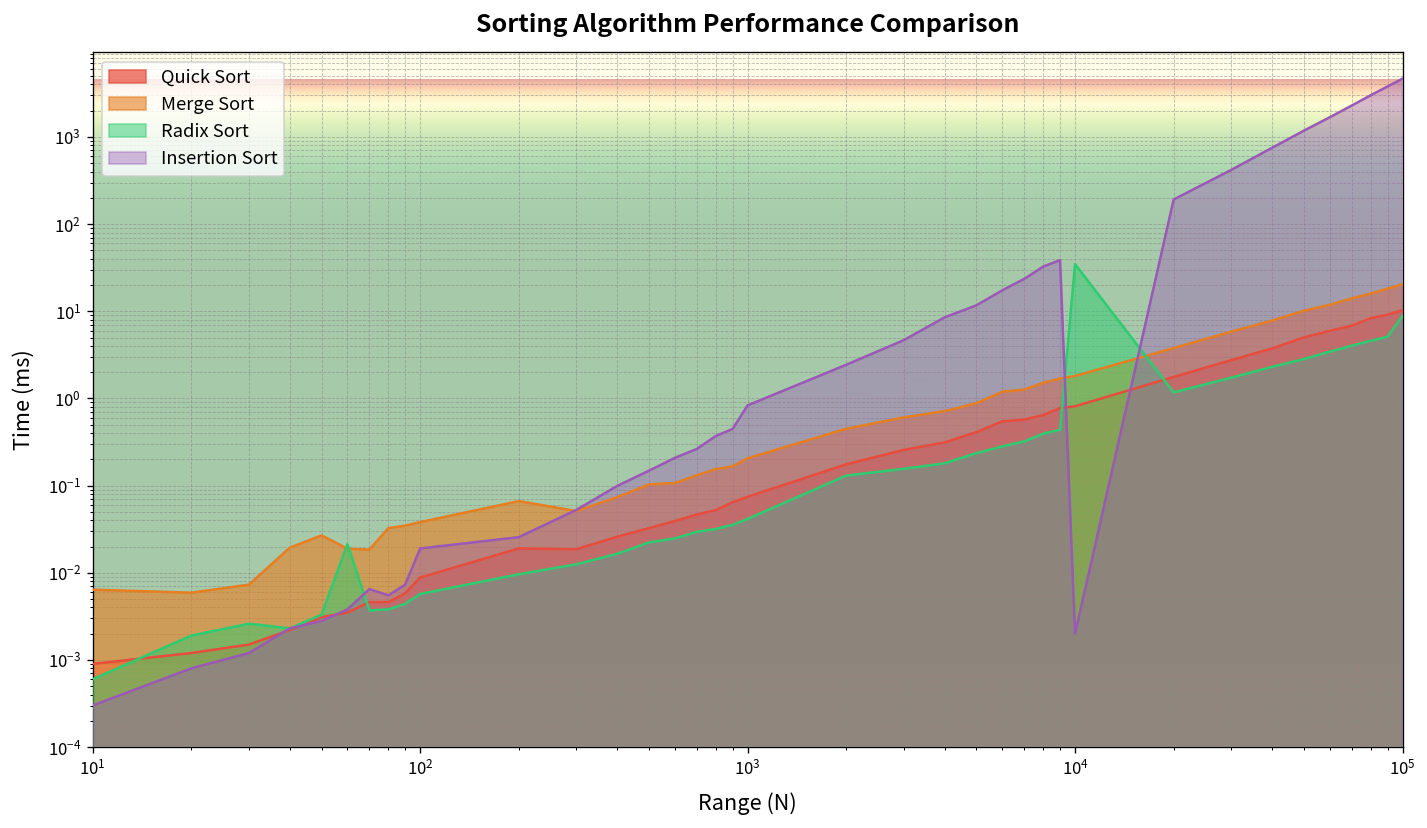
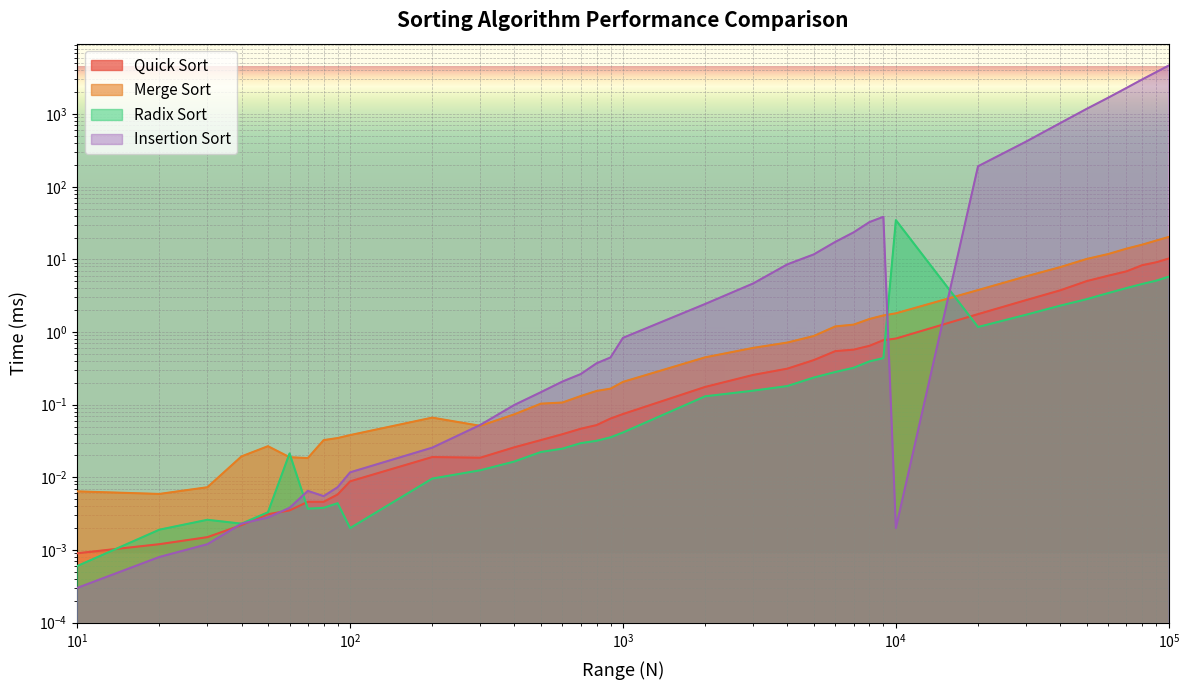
Radix Sort, 10^2: 0.006 -> 0.0020
Insertion Sort, 10^2: 0.019 -> 0.012
Radix Sort, 10^5: 9 -> 6
